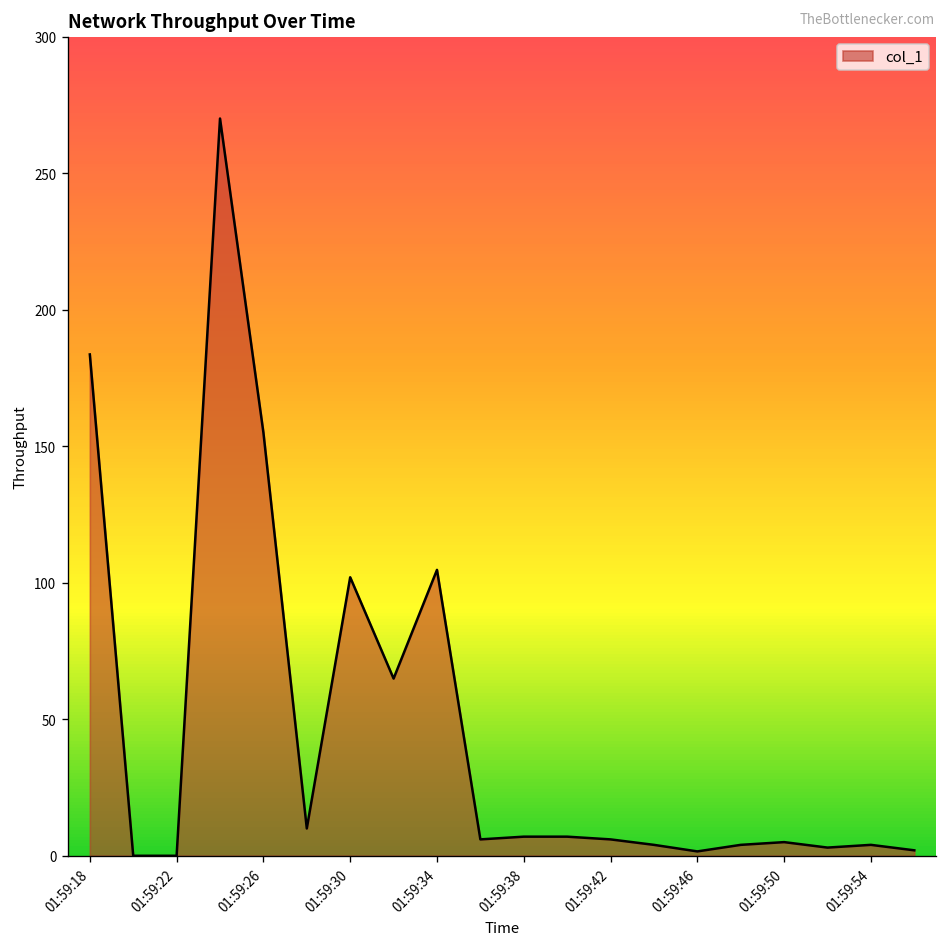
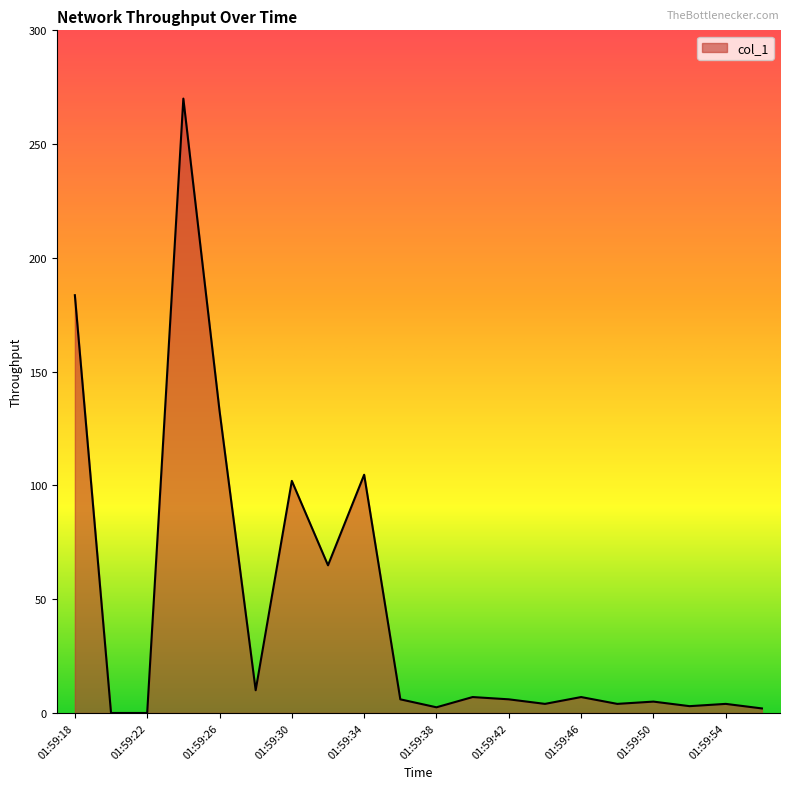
01:59:26: 155 -> 133
01:59:38: 7 -> 3
01:59:46: 2 -> 7
